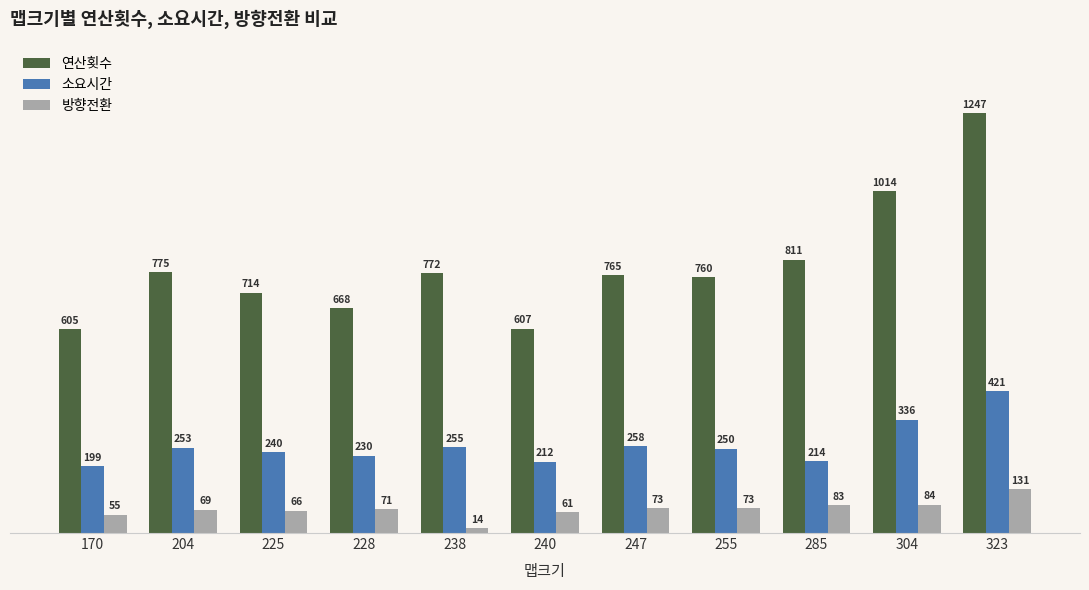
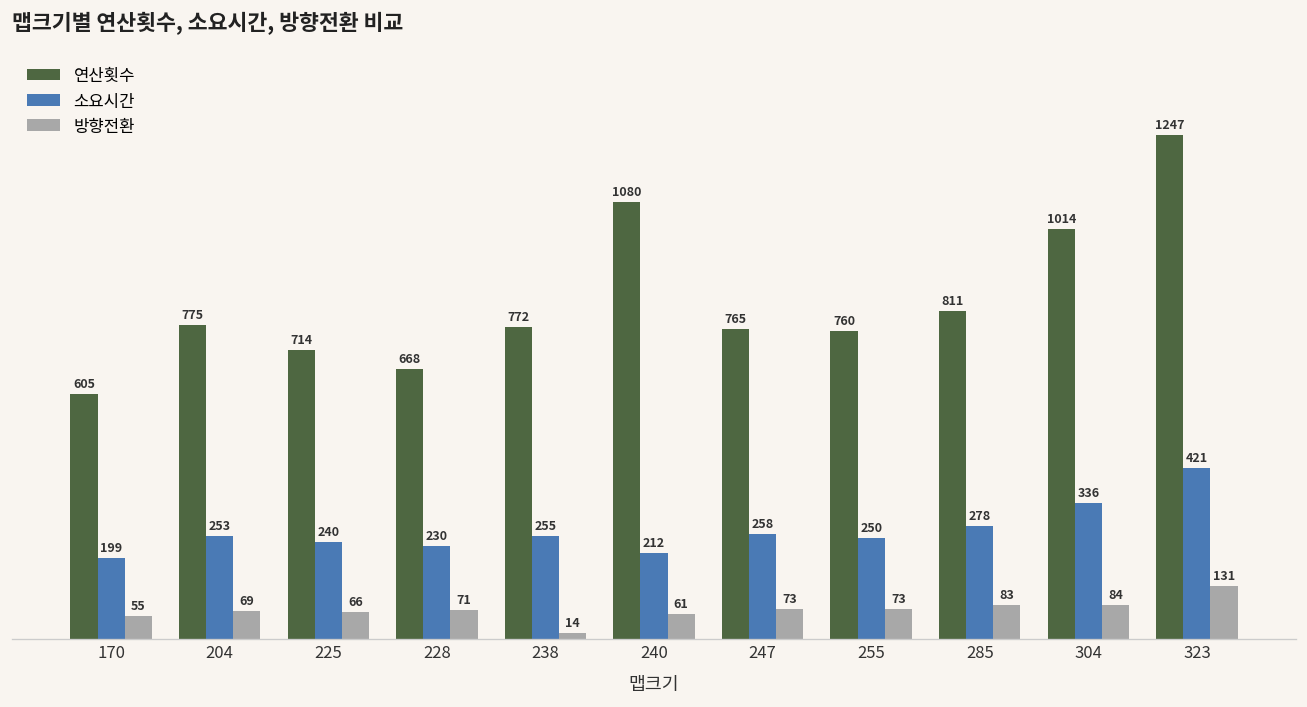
연산횟수, 240: 607 -> 1080
소요시간, 285: 214 -> 278
